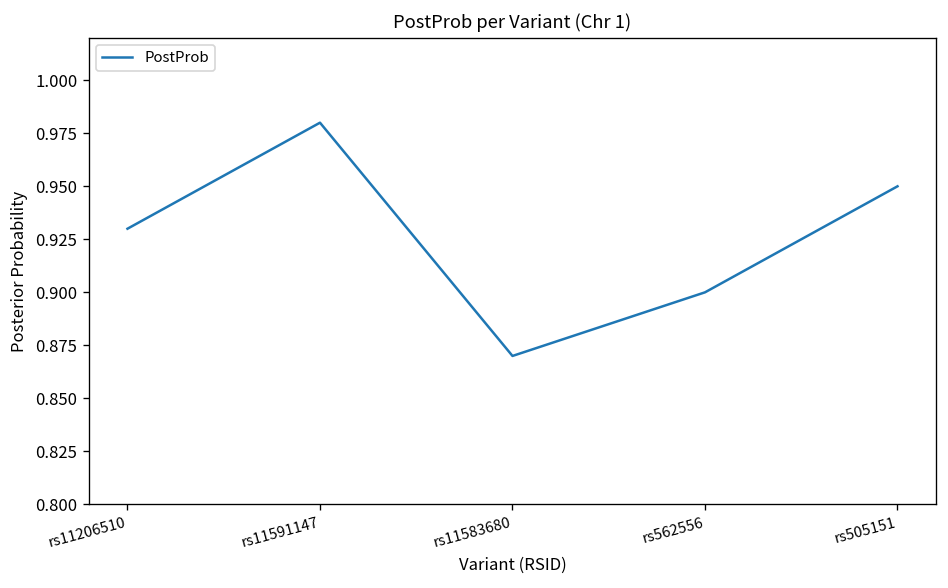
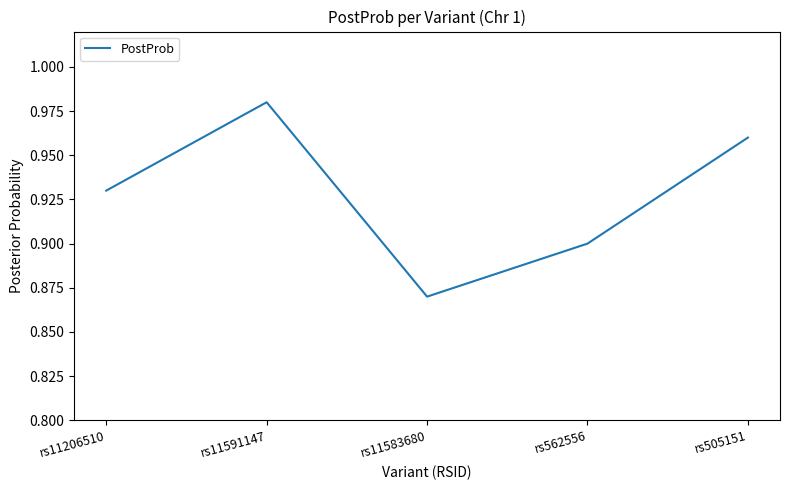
rs505151: 0.95 -> 0.96
